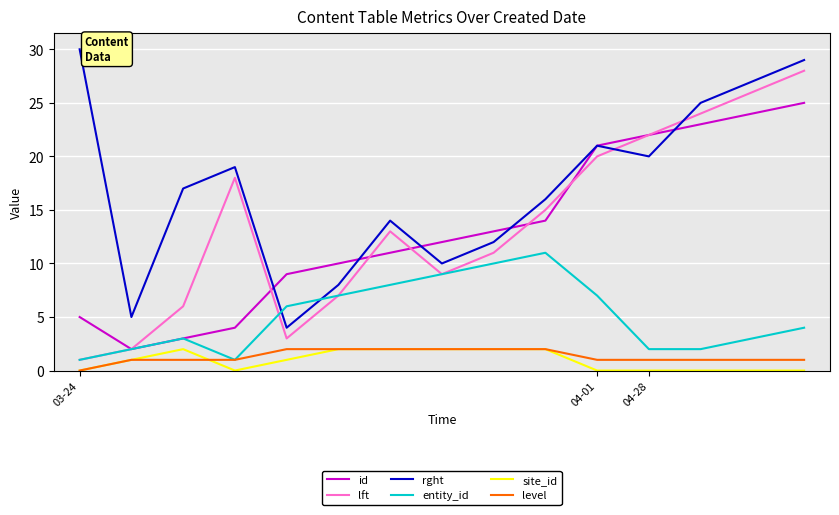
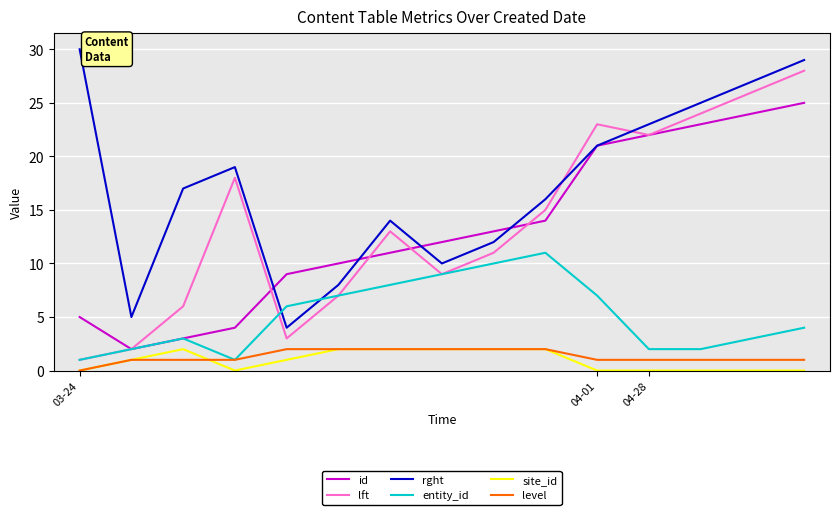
lft, 04-01: 20 -> 23
rght, 04-28: 20 -> 23
